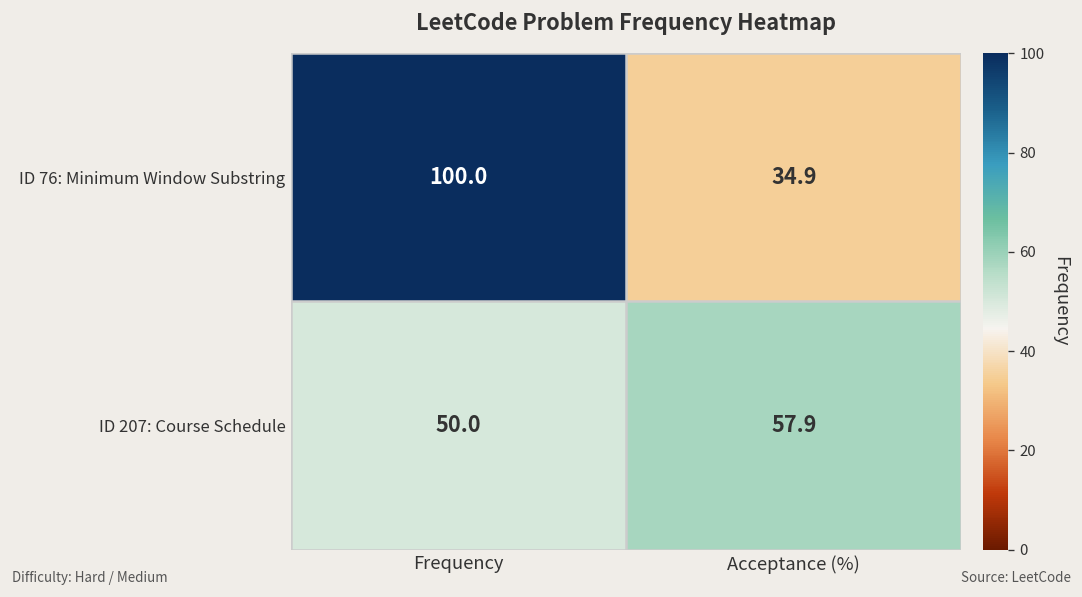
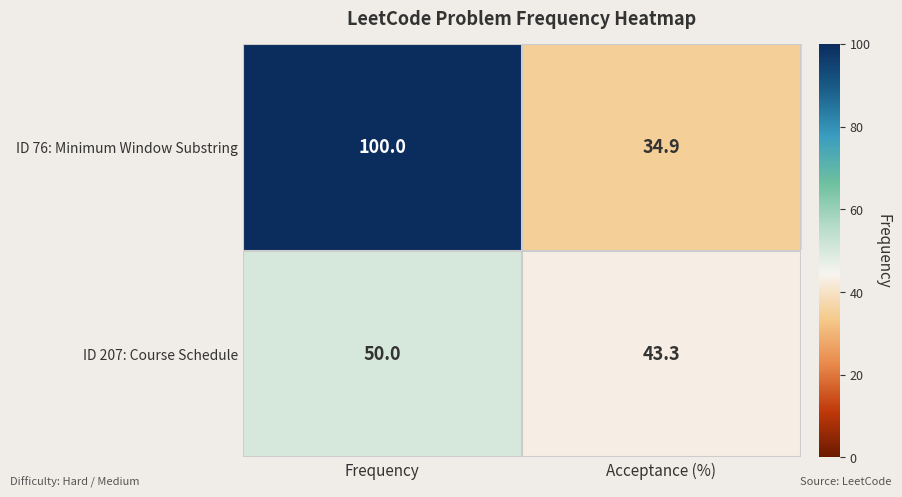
ID 207: Course Schedule, Acceptance (%): 57.9 -> 43.3
